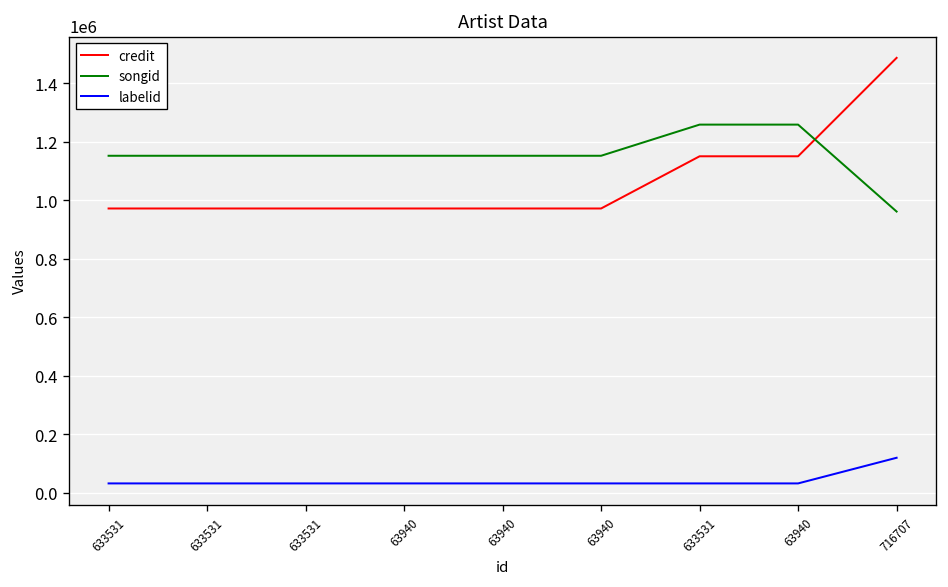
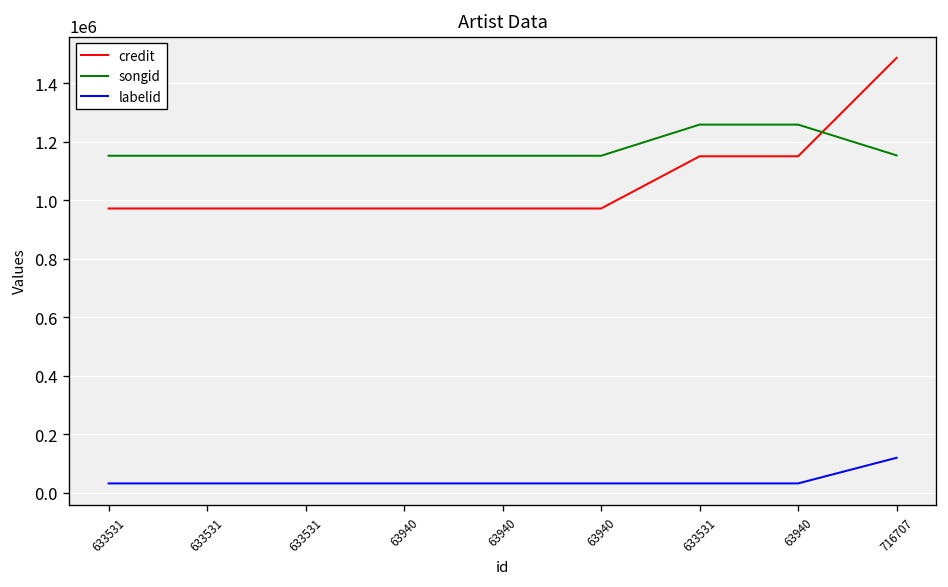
songid, 716707: 960000 -> 1150000
